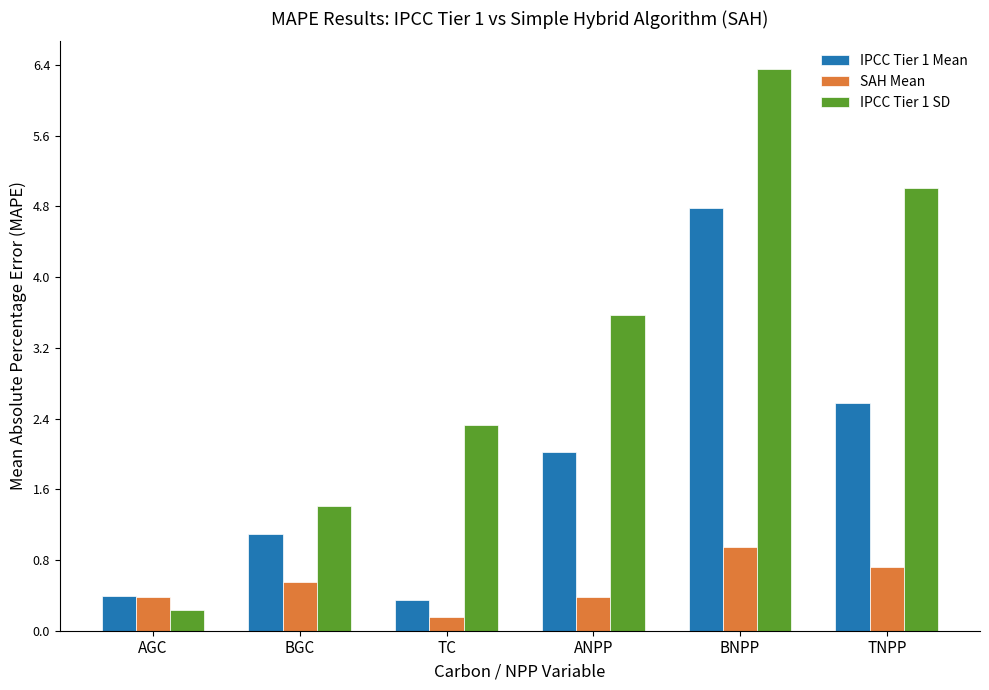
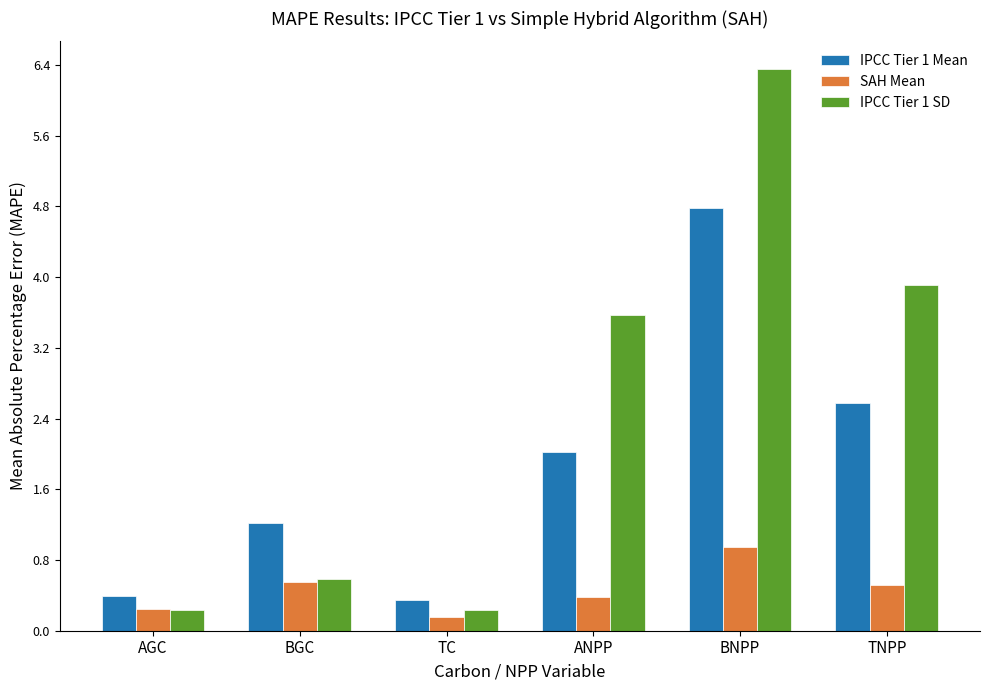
SAH Mean, AGC: 0.4 -> 0.2
IPCC Tier 1 Mean, BGC: 1.1 -> 1.2
IPCC Tier 1 SD, BGC: 1.4 -> 0.6
IPCC Tier 1 SD, TC: 2.3 -> 0.2
SAH Mean, TNPP: 0.7 -> 0.5
IPCC Tier 1 SD, TNPP: 5.0 -> 3.9
